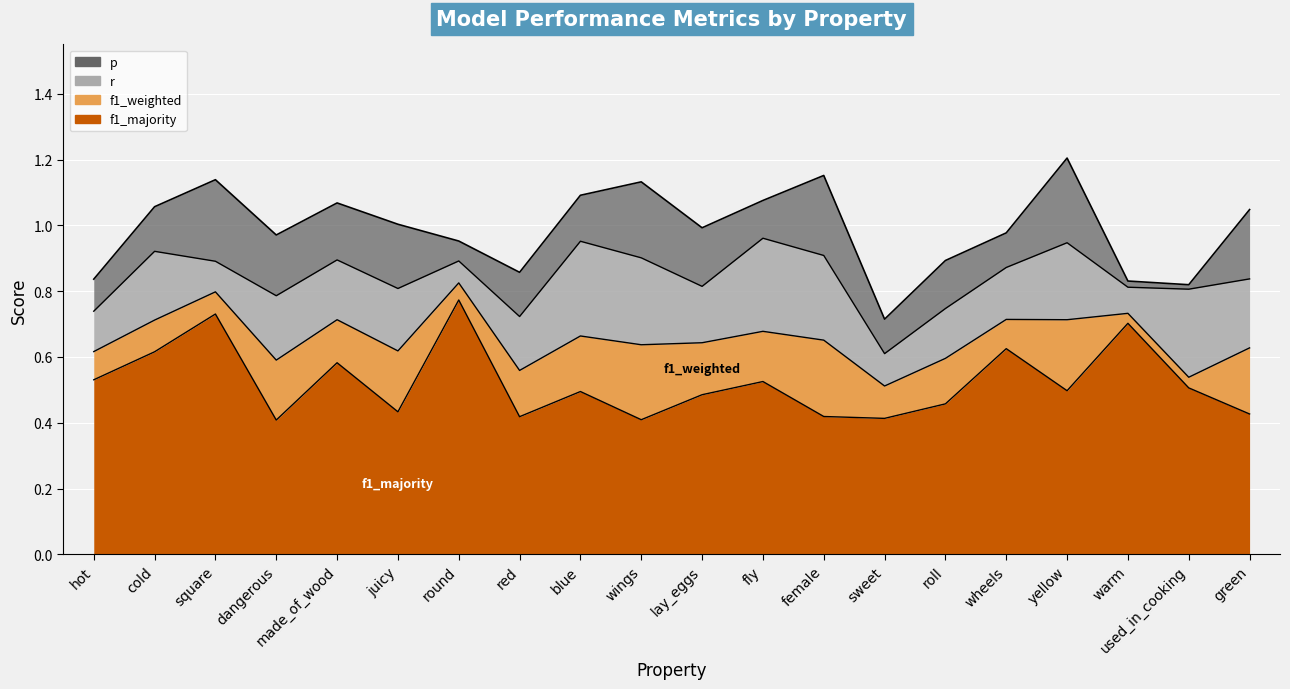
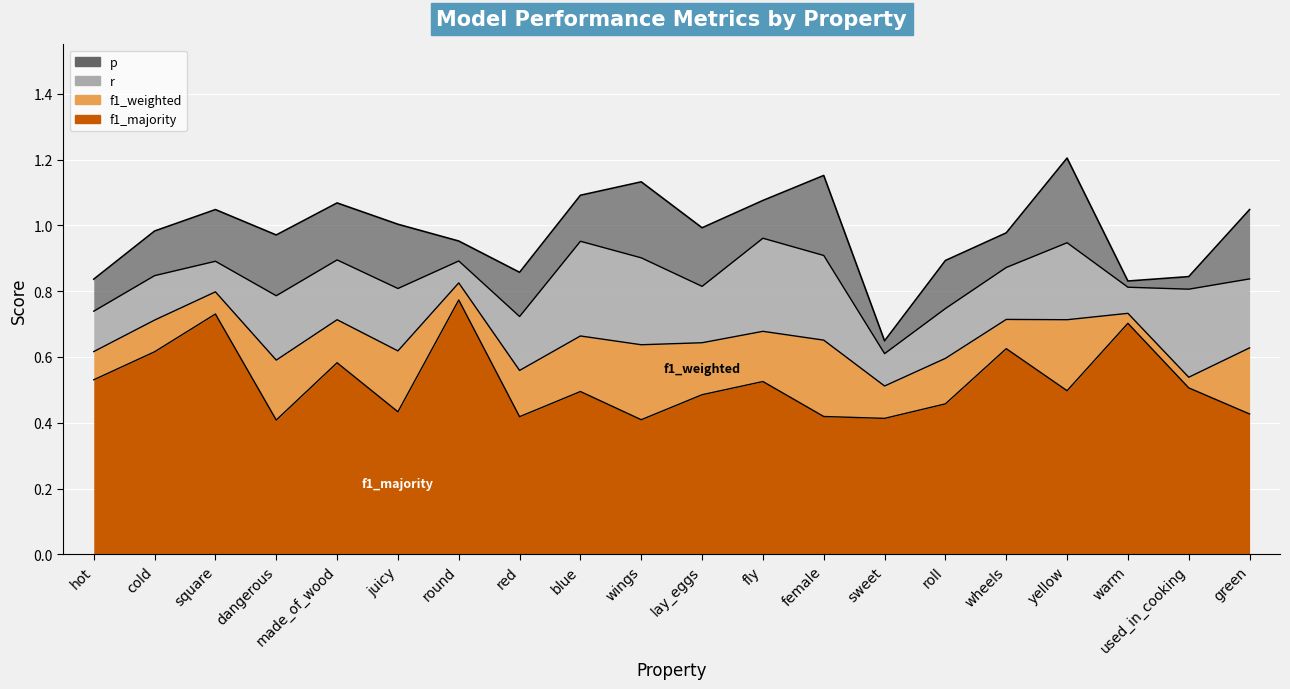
r, cold: 0.21 -> 0.14
p, square: 0.25 -> 0.16
p, sweet: 0.10 -> 0.04
p, used_in_cooking: 0.01 -> 0.04
